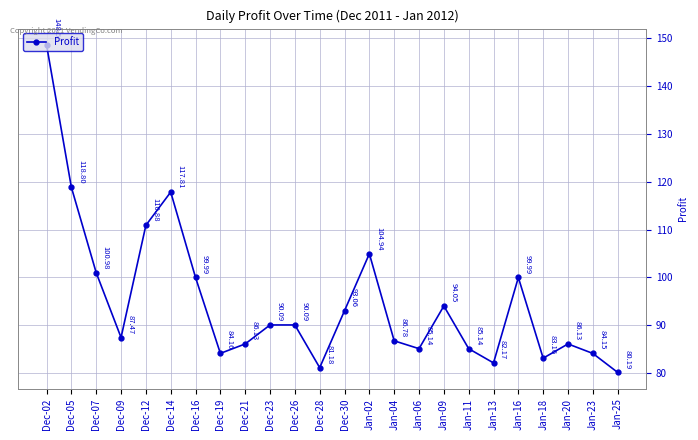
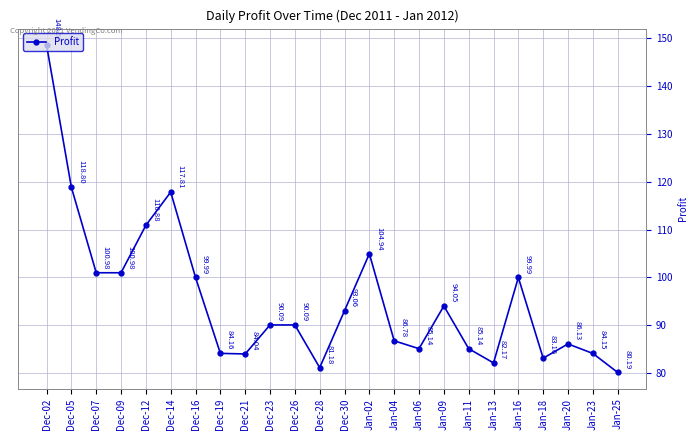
Dec-09: 87.47 -> 100.98
Dec-21: 86.13 -> 84.04
